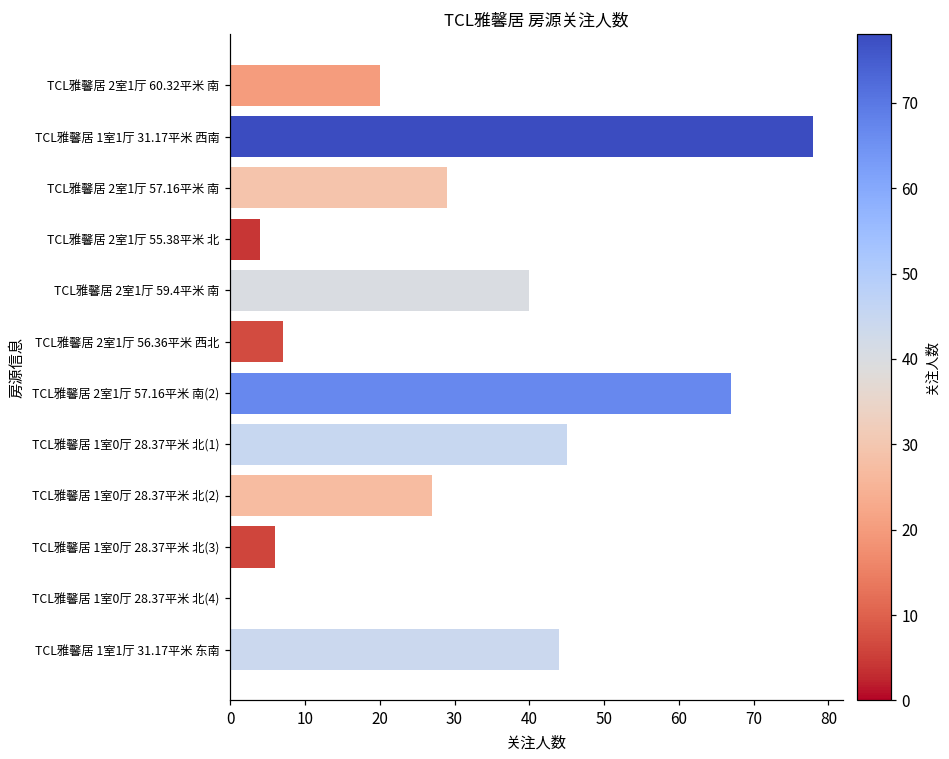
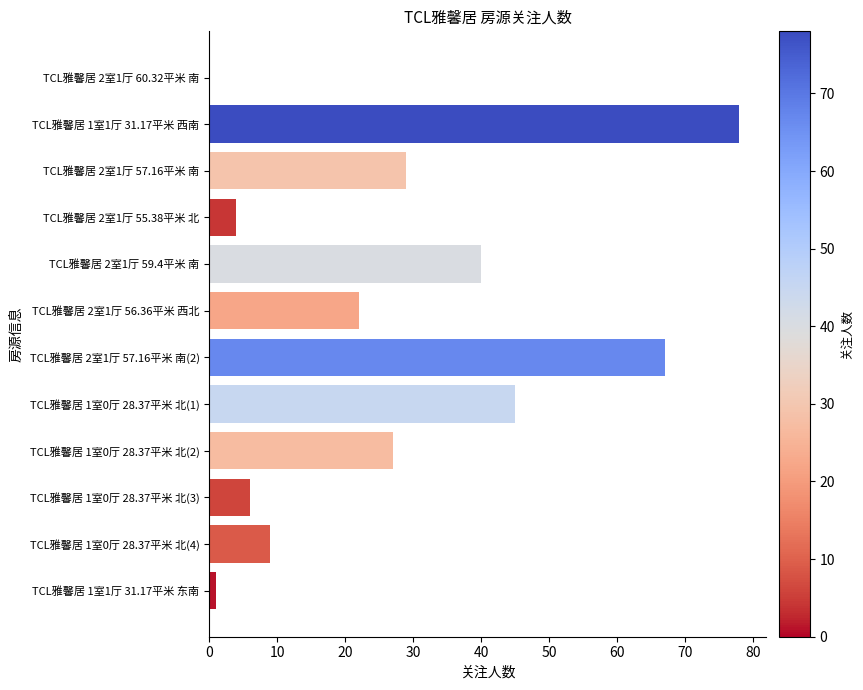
TCL雅馨居 2室1厅 60.32平米 南: 20 -> 0
TCL雅馨居 2室1厅 56.36平米 西北: 7 -> 22
TCL雅馨居 1室0厅 28.37平米 北(4): 0 -> 9
TCL雅馨居 1室1厅 31.17平米 东南: 44 -> 1
